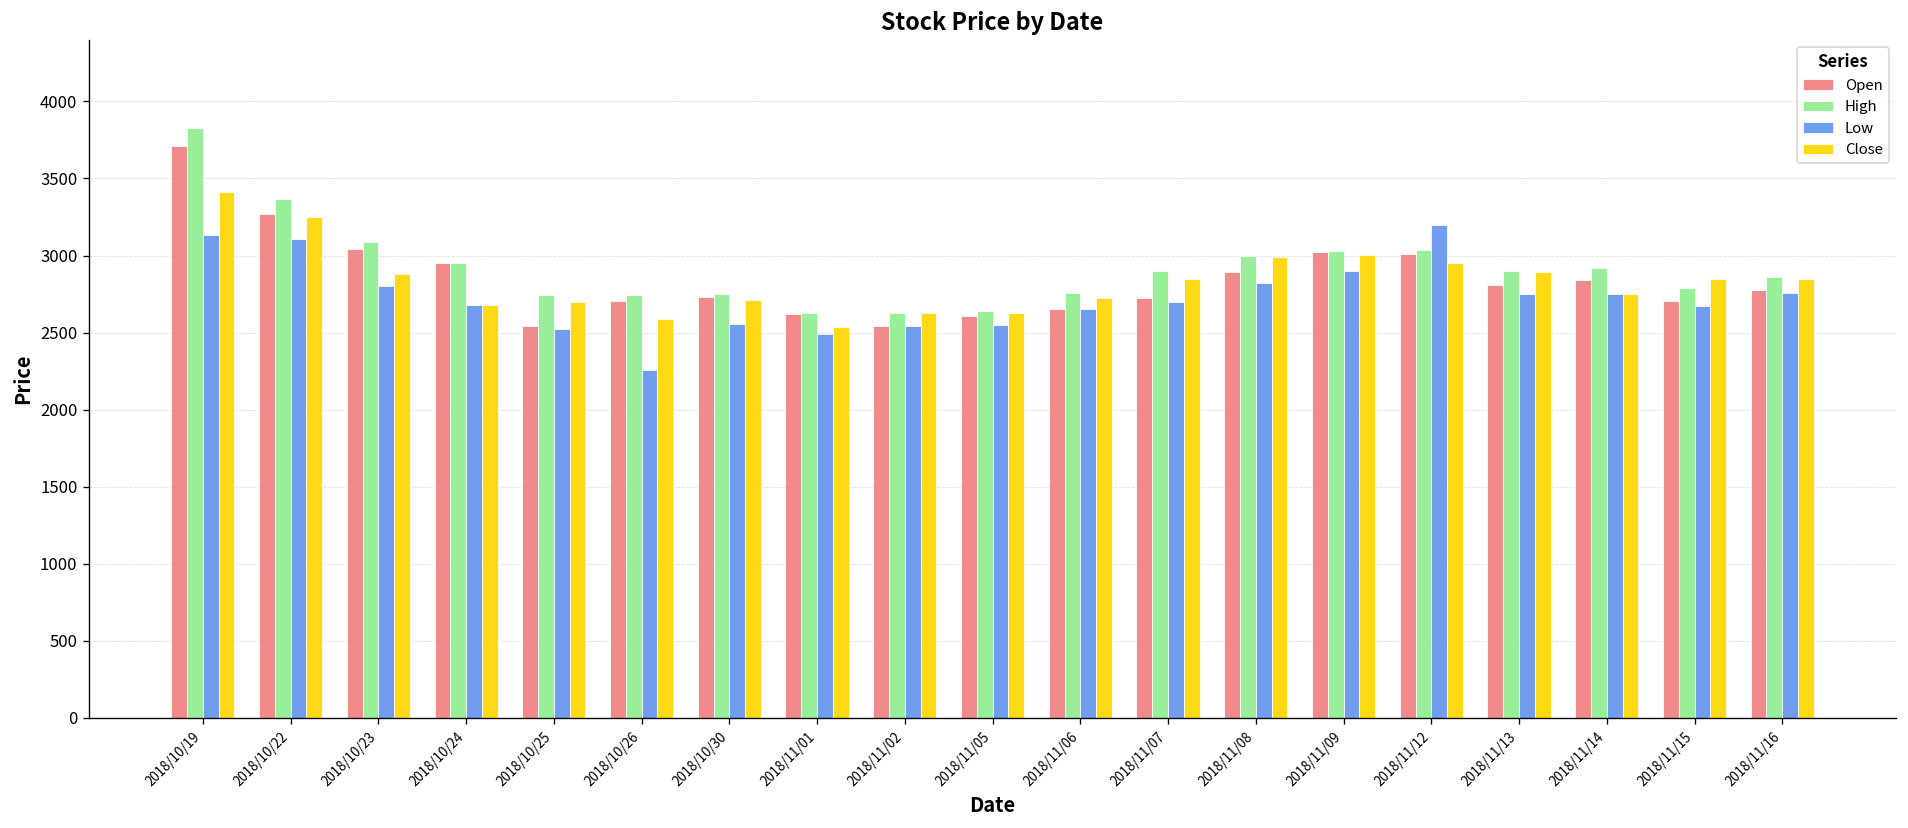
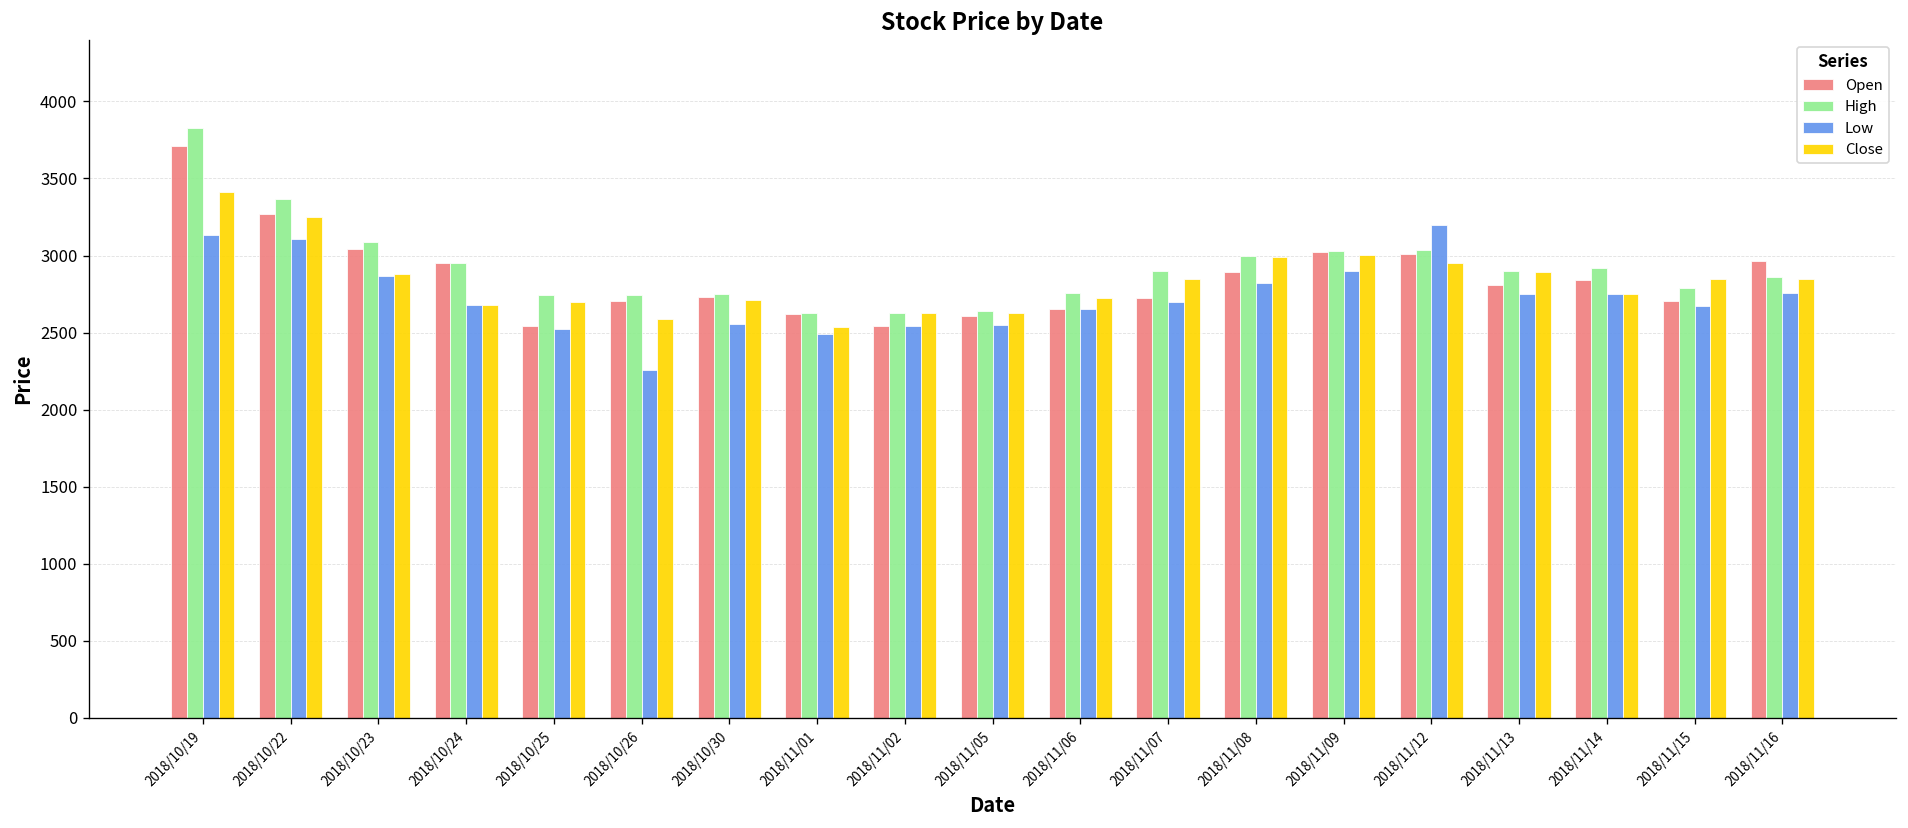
Low, 2018/10/23: 2800 -> 2870
Open, 2018/11/16: 2770 -> 2960
